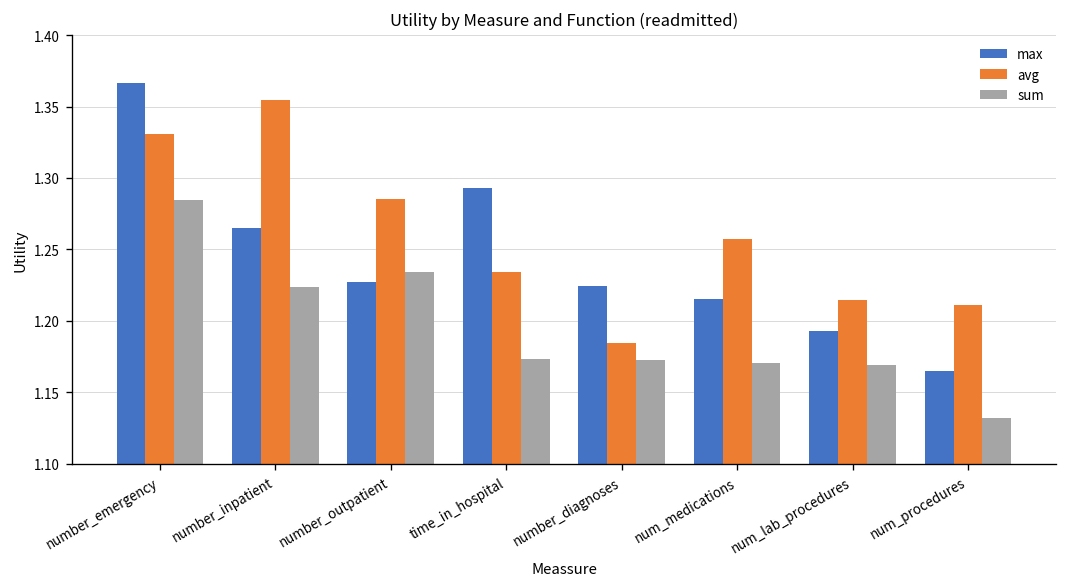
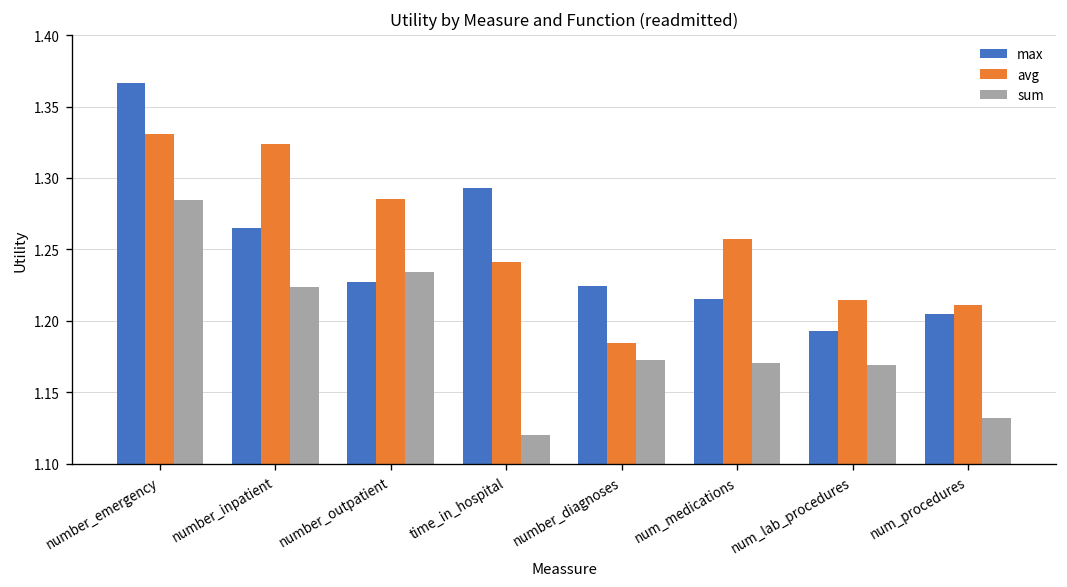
avg, number_inpatient: 1.354 -> 1.324
avg, time_in_hospital: 1.234 -> 1.241
sum, time_in_hospital: 1.173 -> 1.120
max, num_procedures: 1.165 -> 1.205
